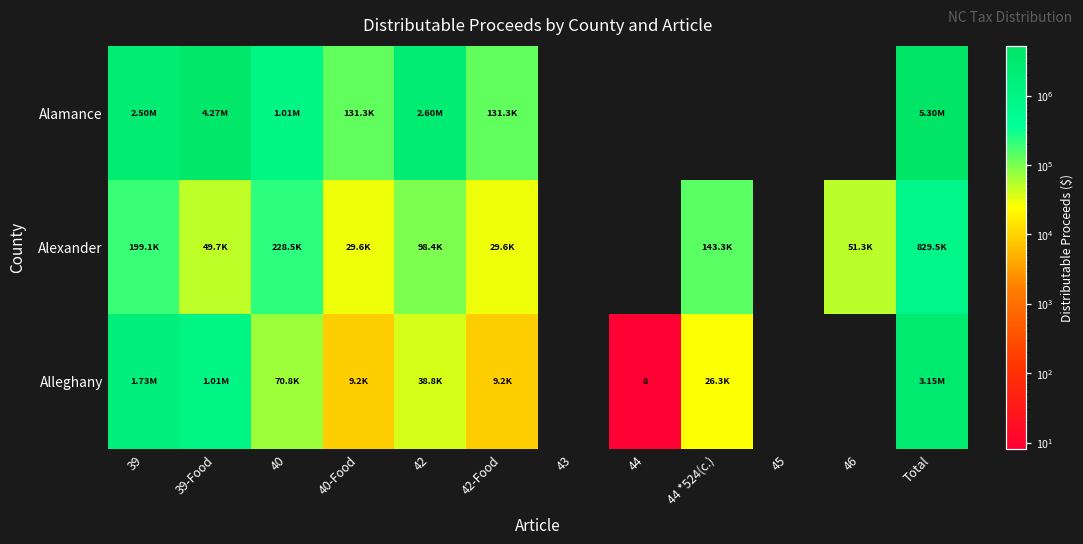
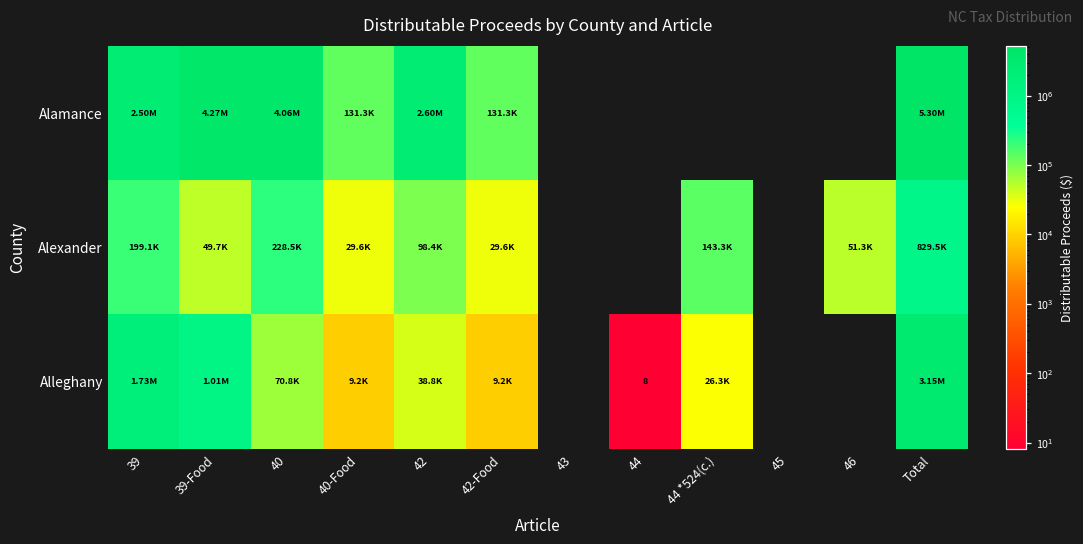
Alamance, 40: 1.01M -> 4.06M
